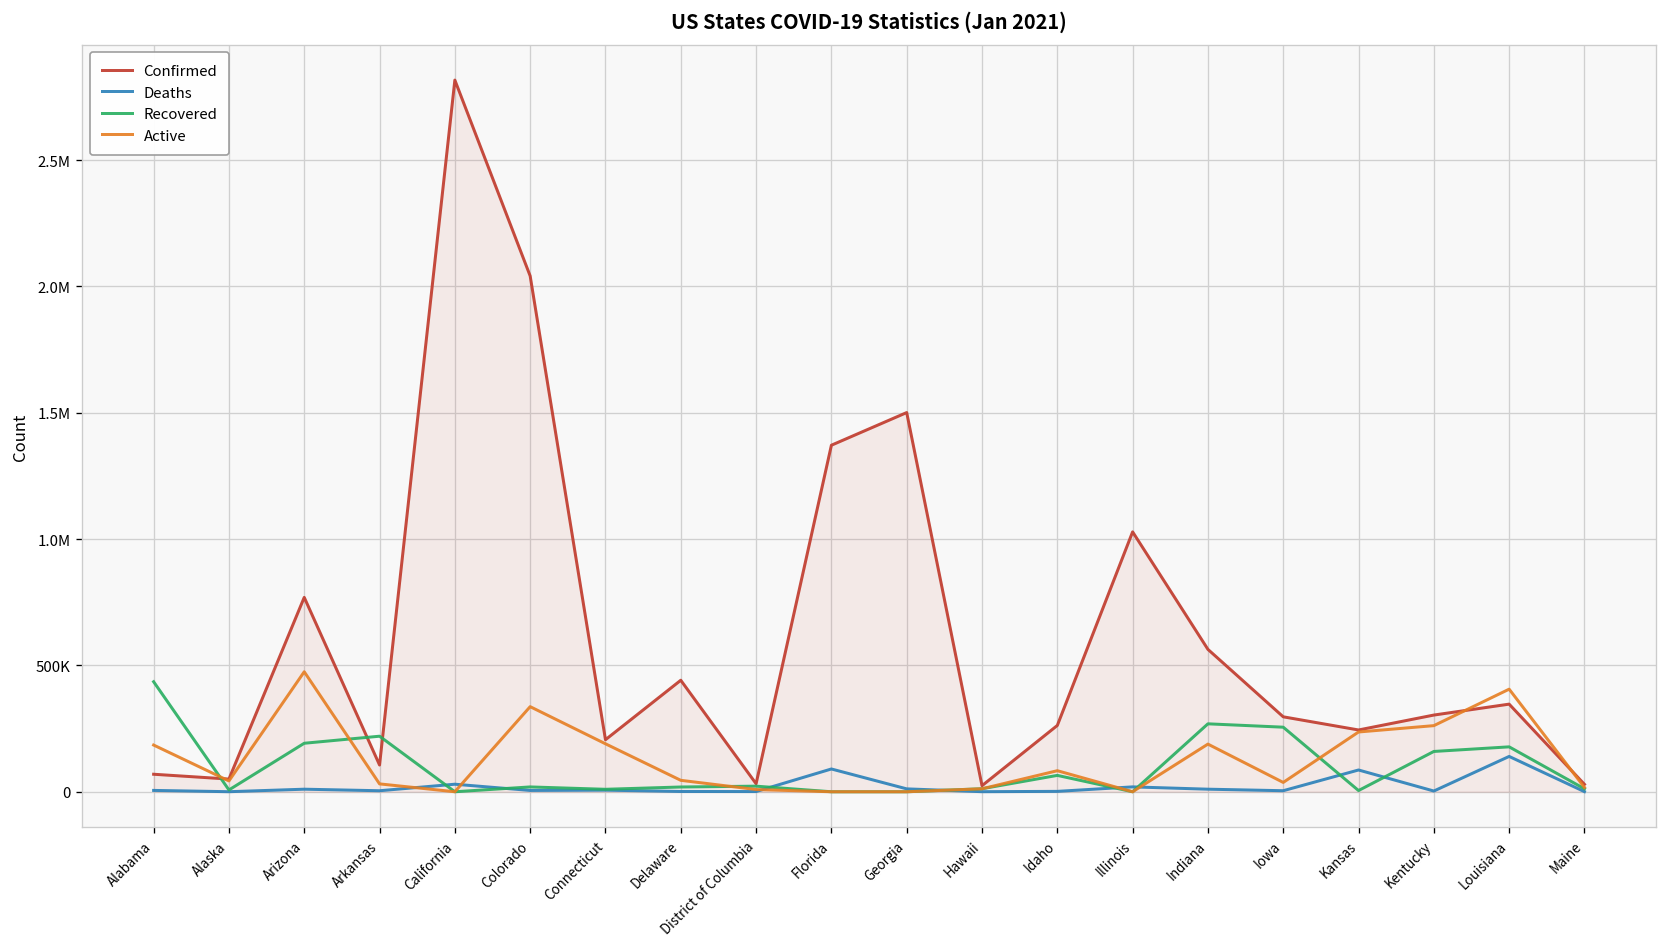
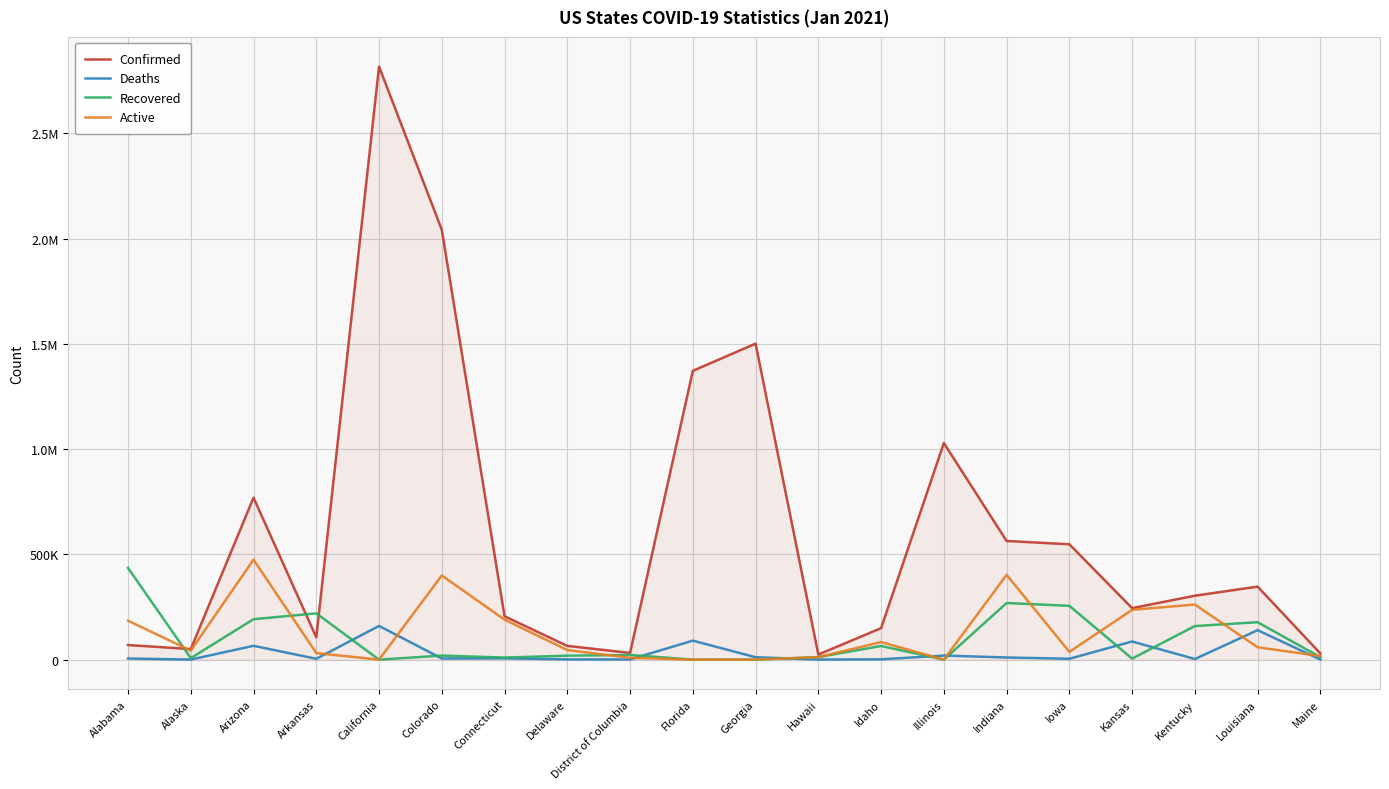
Deaths, Arizona: 10000 -> 70000
Deaths, California: 30000 -> 160000
Active, Colorado: 340000 -> 400000
Confirmed, Delaware: 440000 -> 70000
Confirmed, Idaho: 260000 -> 150000
Active, Indiana: 190000 -> 400000
Confirmed, Iowa: 300000 -> 550000
Active, Louisiana: 410000 -> 60000
